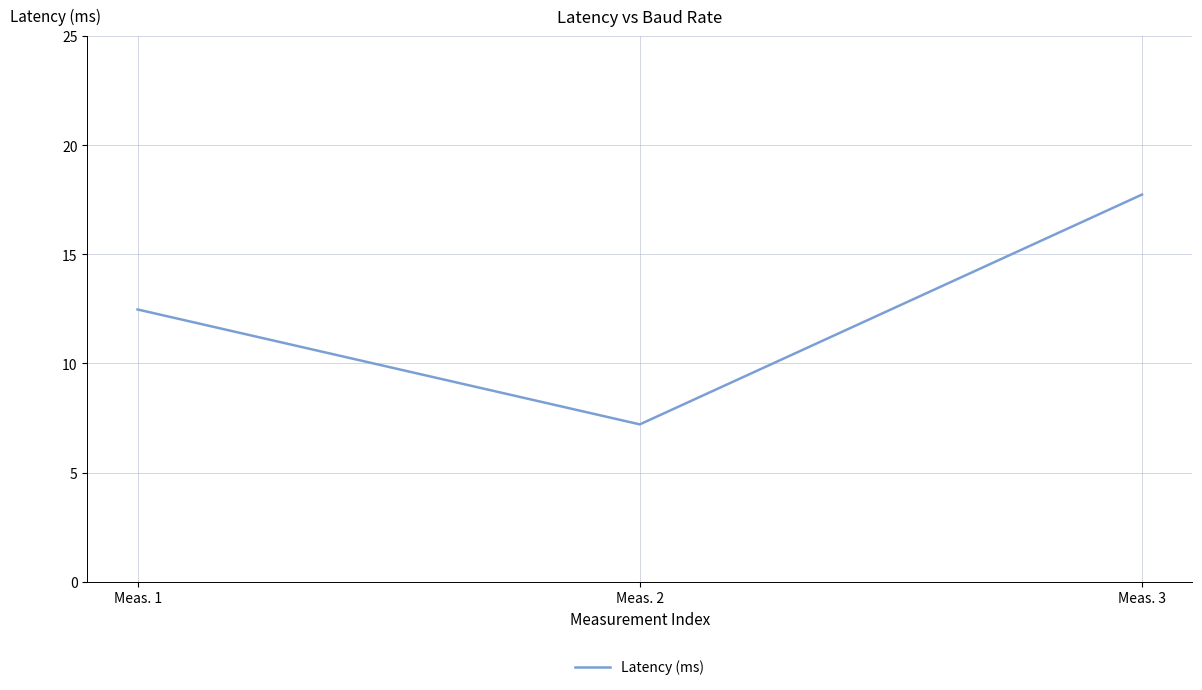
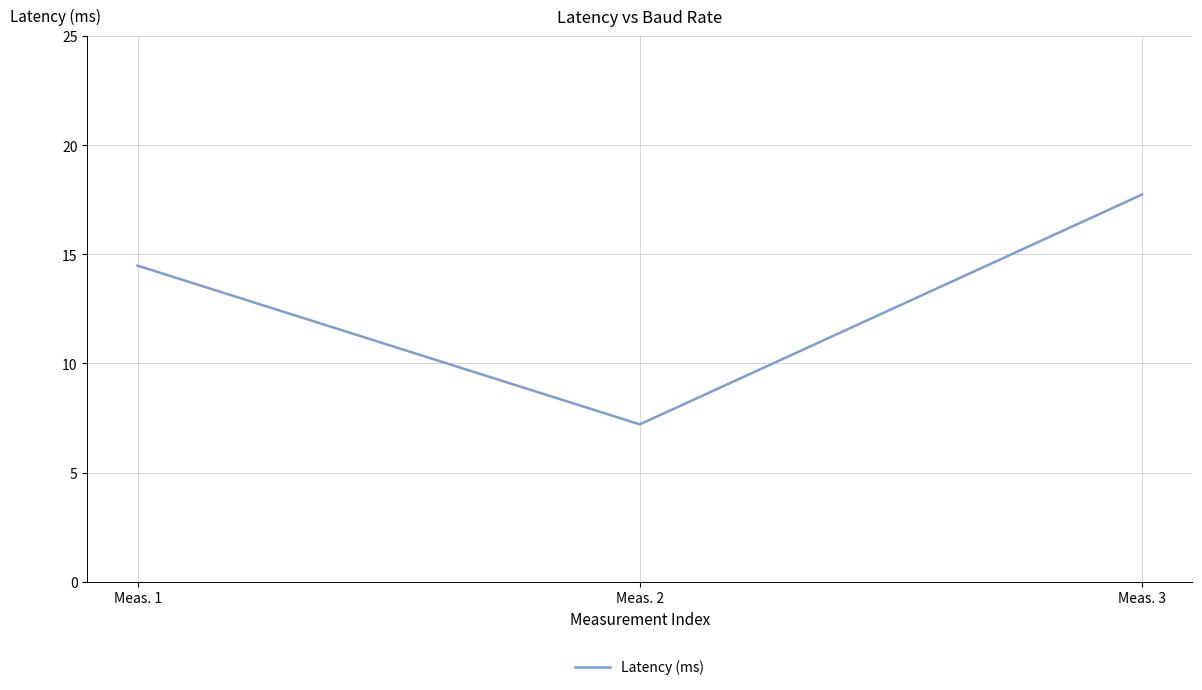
Meas. 1: 12.5 -> 14.5
